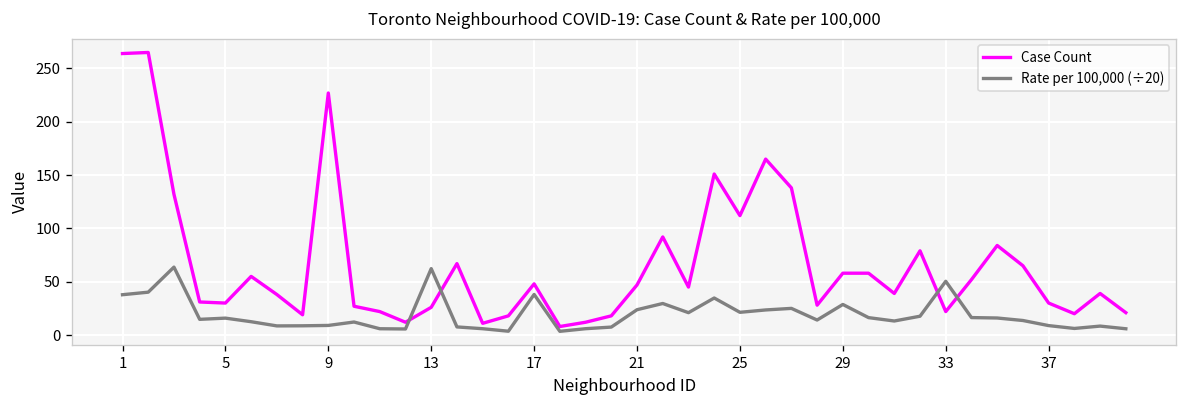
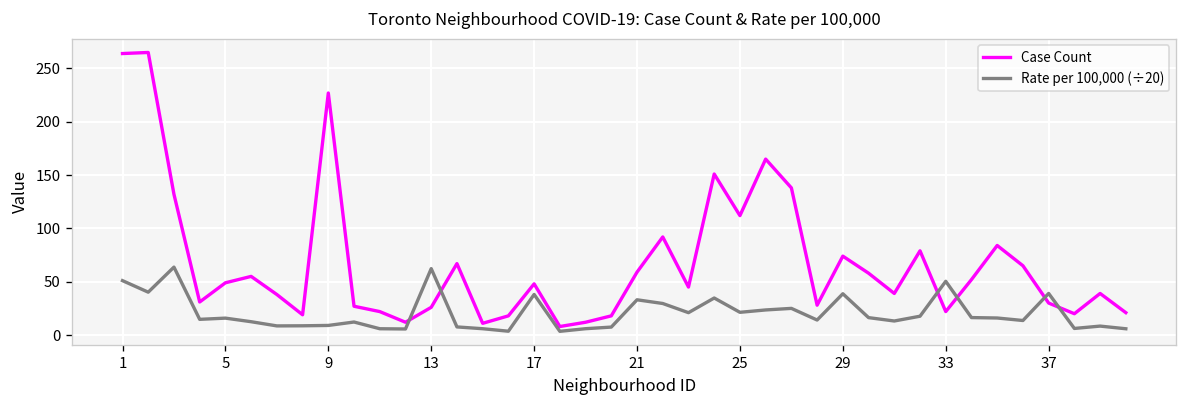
Rate per 100,000 (÷20), 1: 40 -> 50
Case Count, 5: 30 -> 50
Case Count, 21: 50 -> 60
Rate per 100,000 (÷20), 21: 20 -> 30
Case Count, 29: 60 -> 70
Rate per 100,000 (÷20), 29: 30 -> 40
Rate per 100,000 (÷20), 37: 10 -> 40
